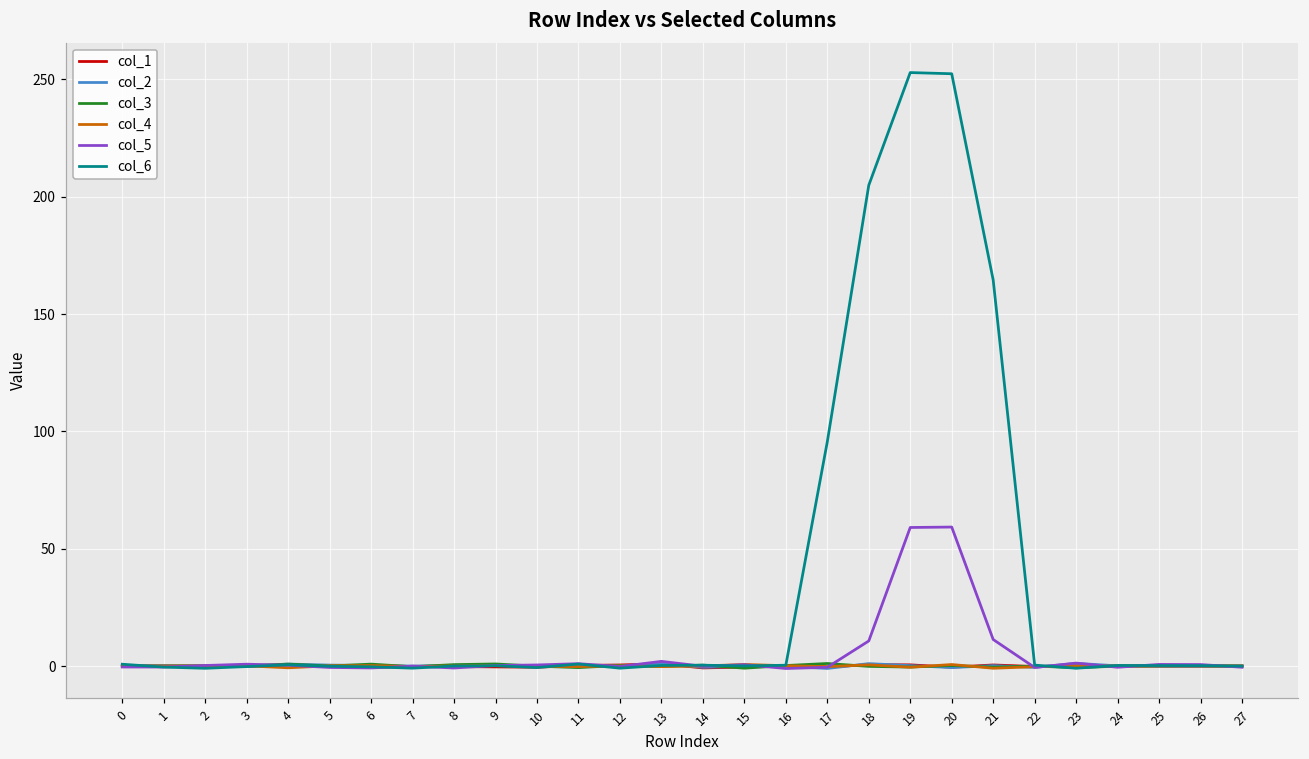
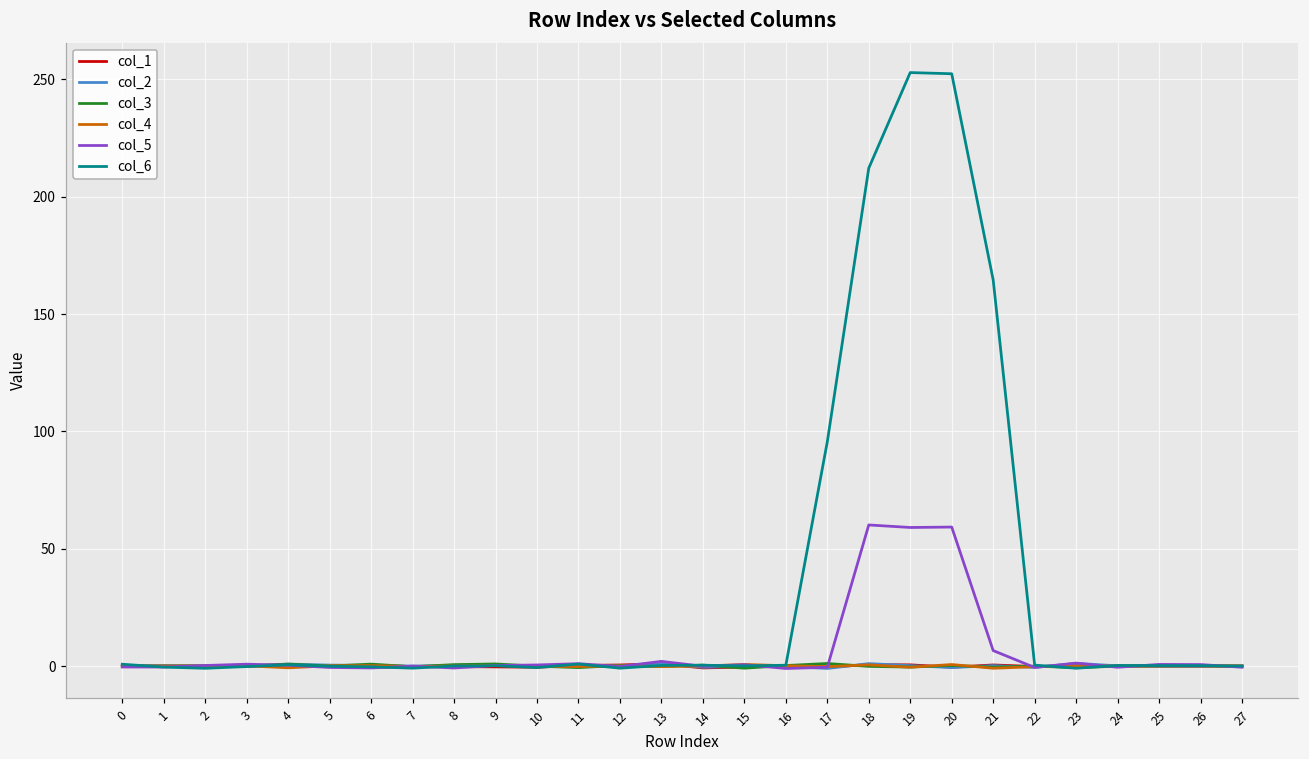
col_5, 18: 11 -> 60
col_6, 18: 205 -> 212
col_5, 21: 11 -> 7
